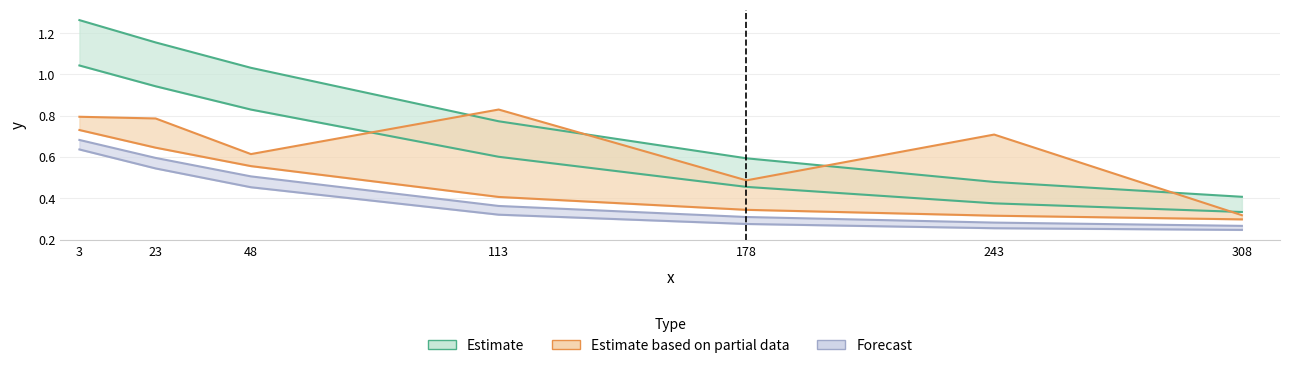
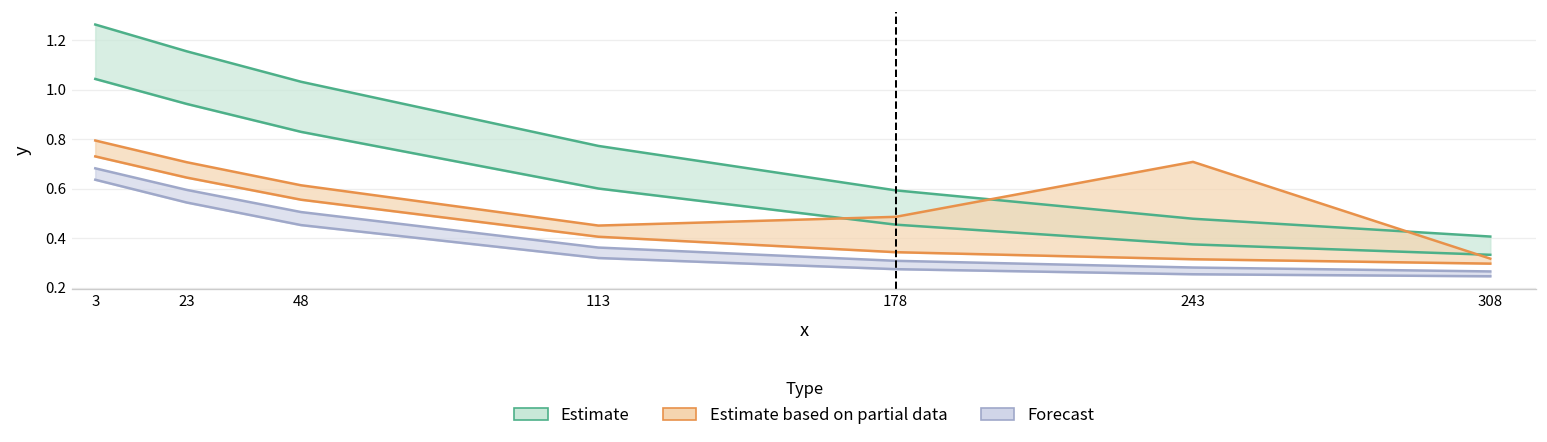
Estimate based on partial data, 23: 0.79 -> 0.71
Estimate based on partial data, 113: 0.83 -> 0.45
